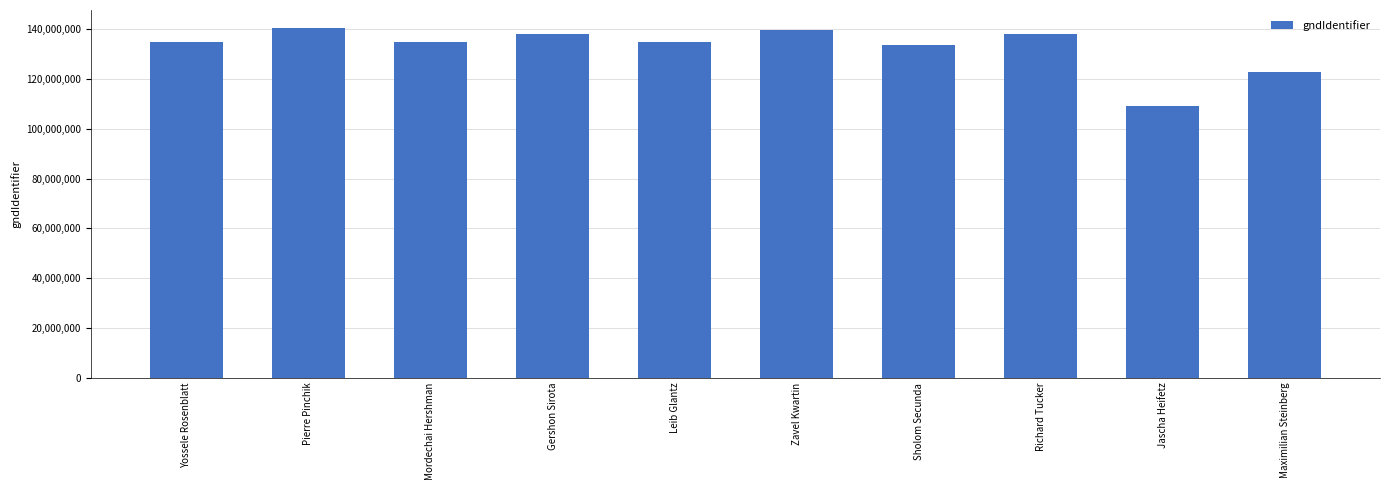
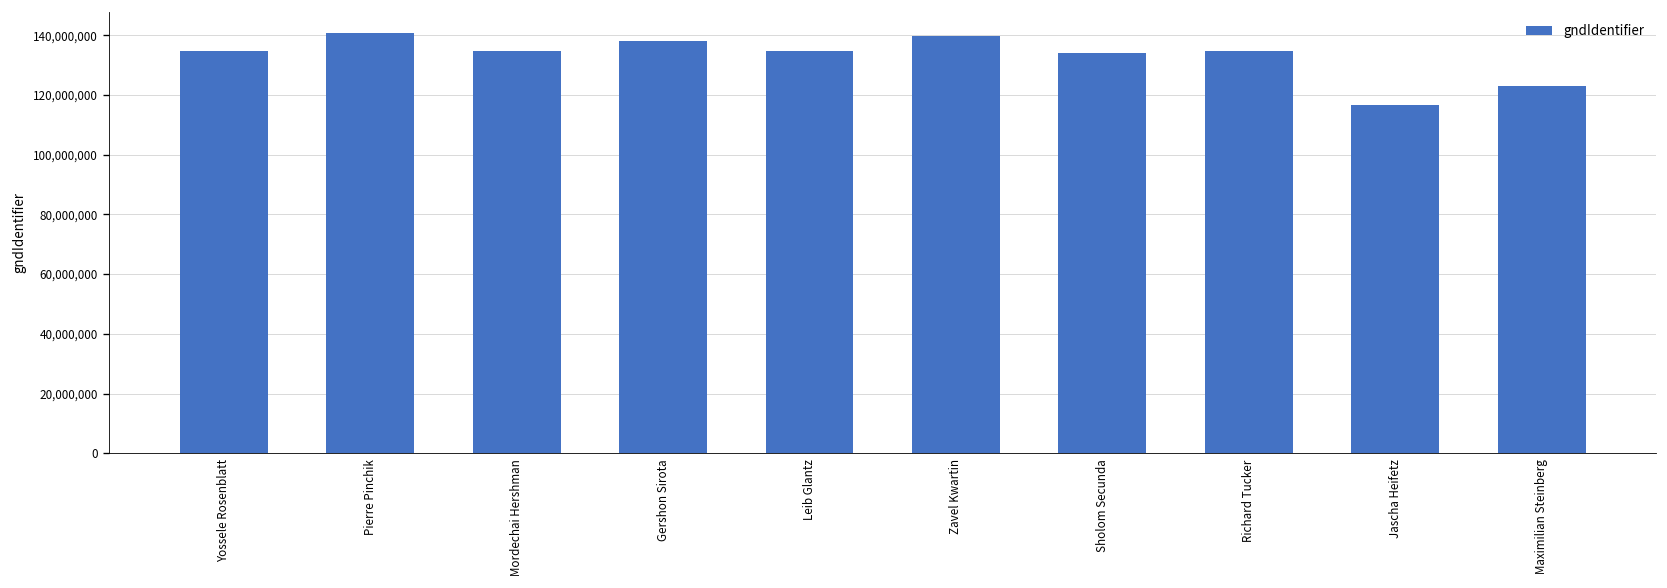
Richard Tucker: 138,000,000 -> 135,000,000
Jascha Heifetz: 109,000,000 -> 117,000,000
